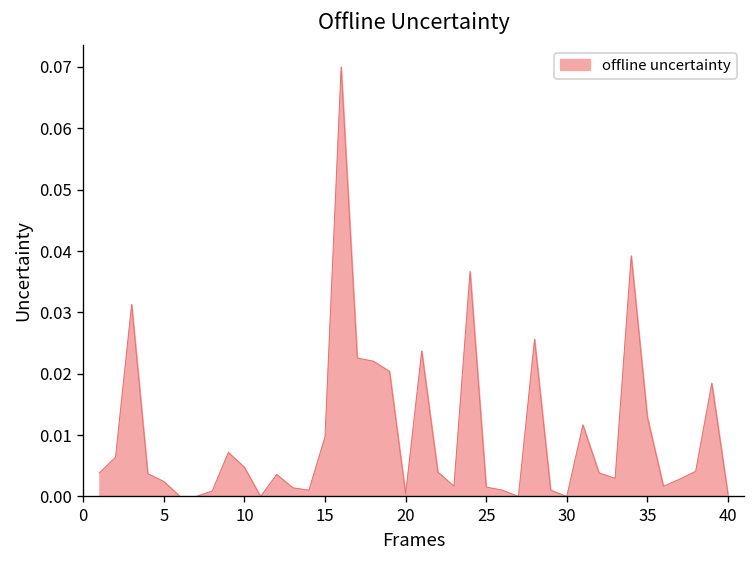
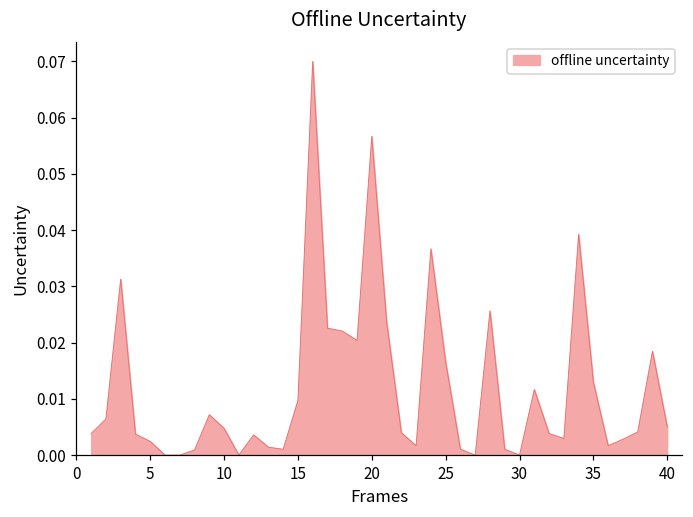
20: 0.000 -> 0.057
25: 0.002 -> 0.017
40: 0.000 -> 0.005
